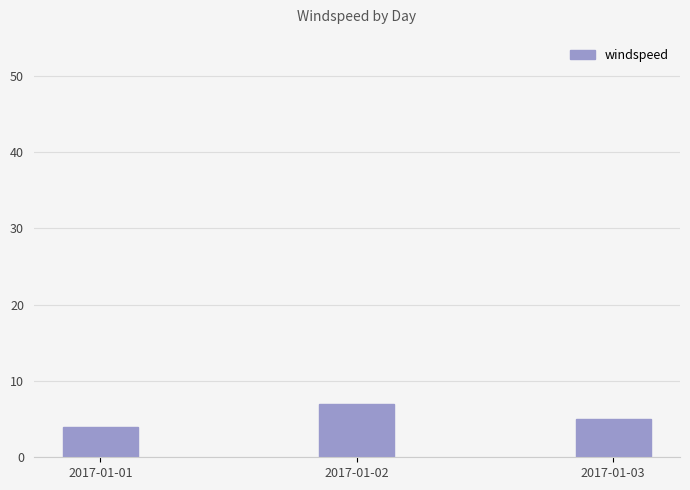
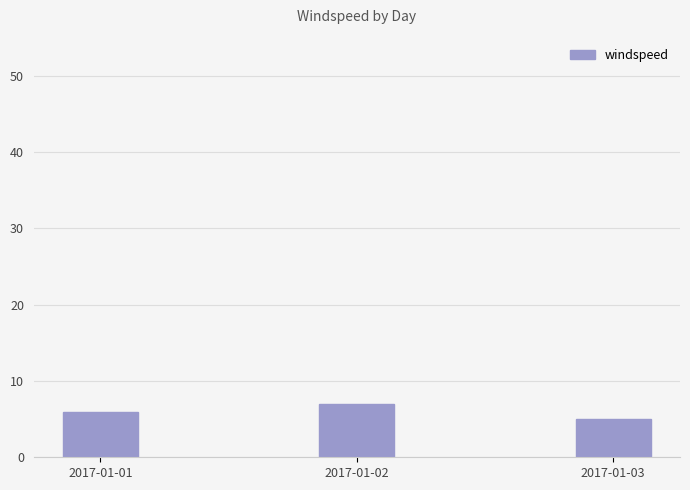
2017-01-01: 4 -> 6
